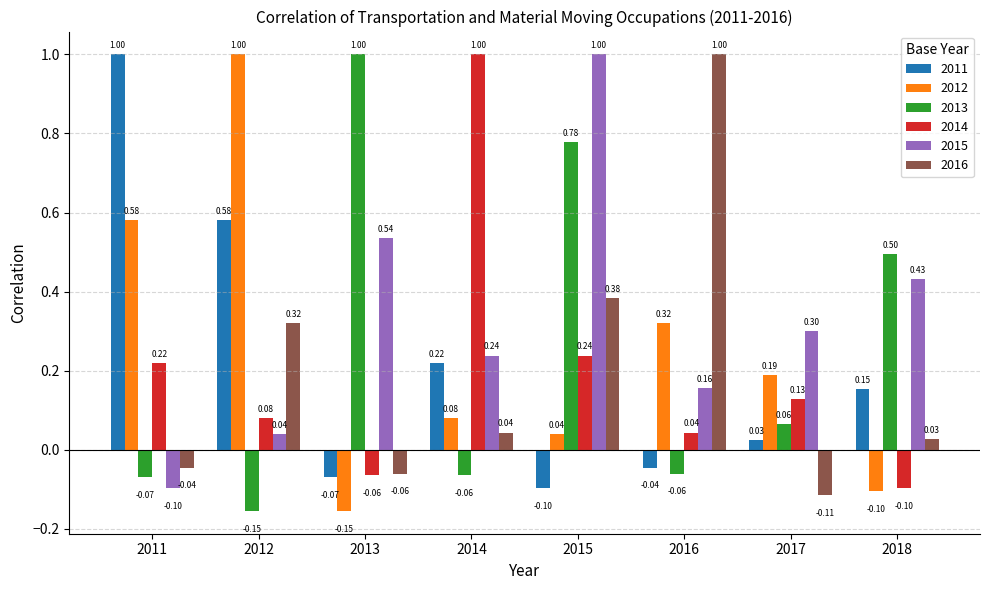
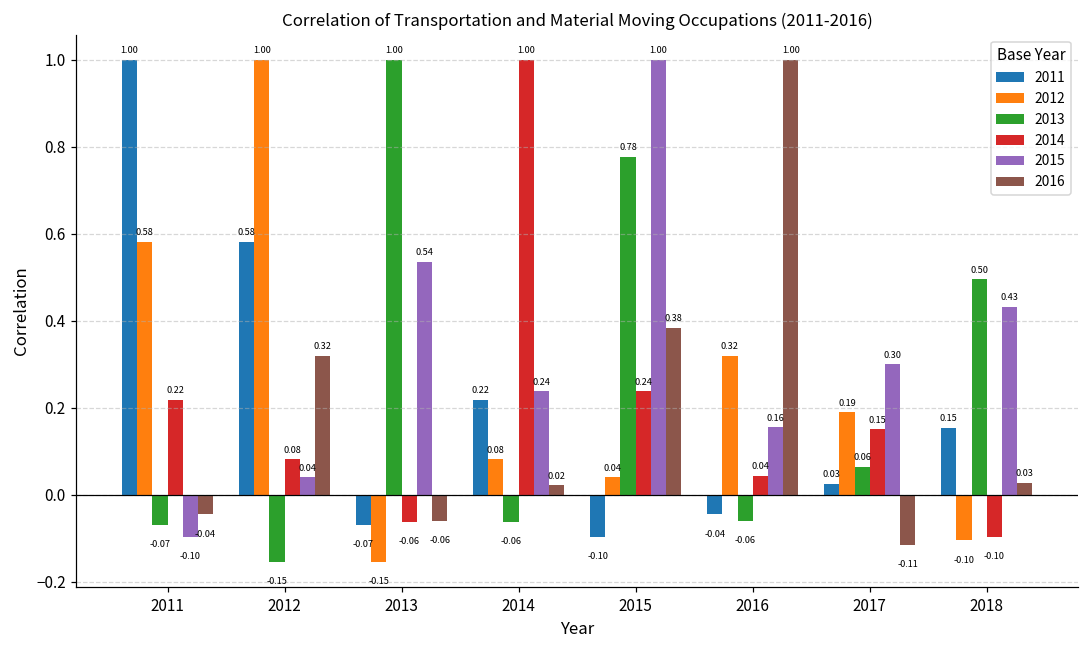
2016, 2014: 0.04 -> 0.02
2014, 2017: 0.13 -> 0.15
